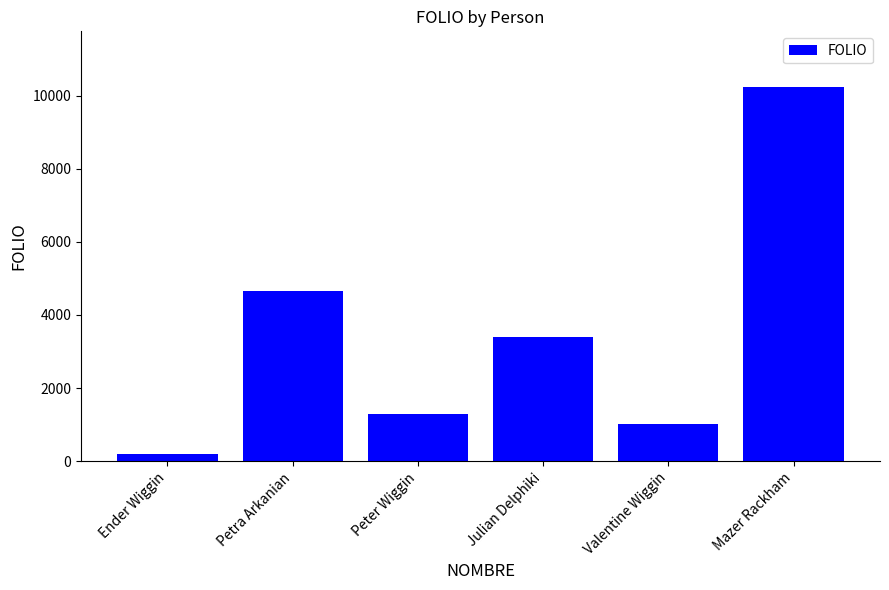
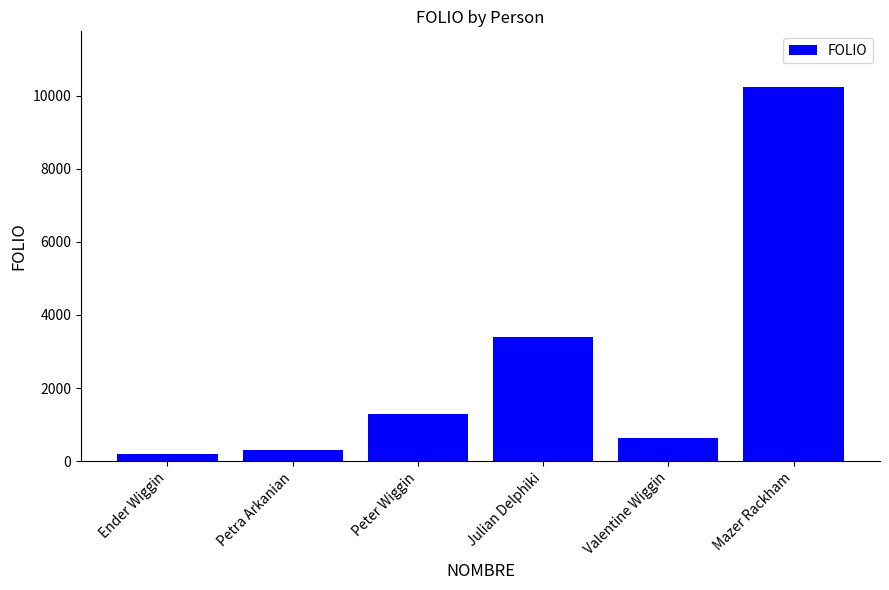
Petra Arkanian: 4600 -> 300
Valentine Wiggin: 1000 -> 600
